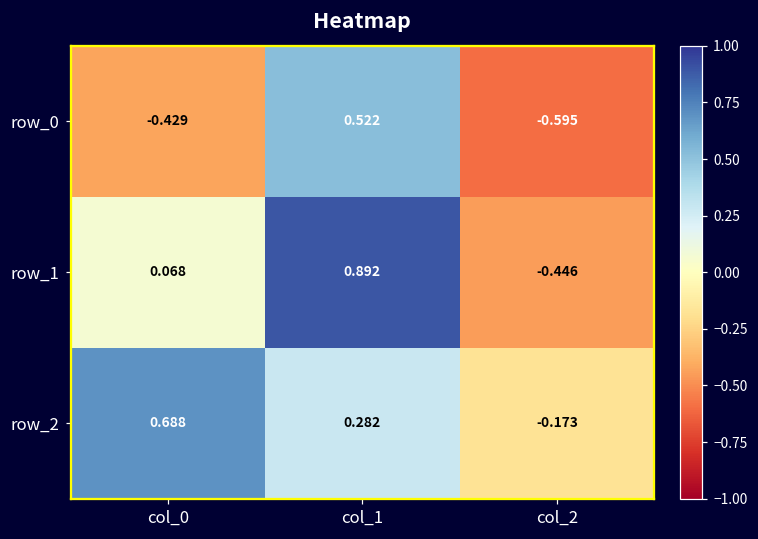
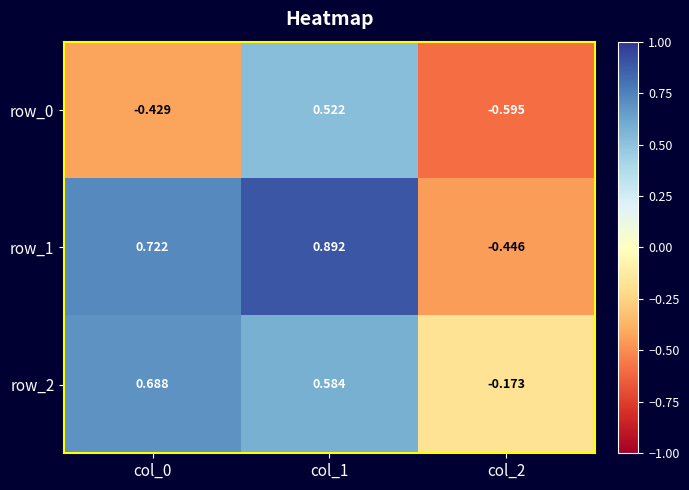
row_1, col_0: 0.068 -> 0.722
row_2, col_1: 0.282 -> 0.584
